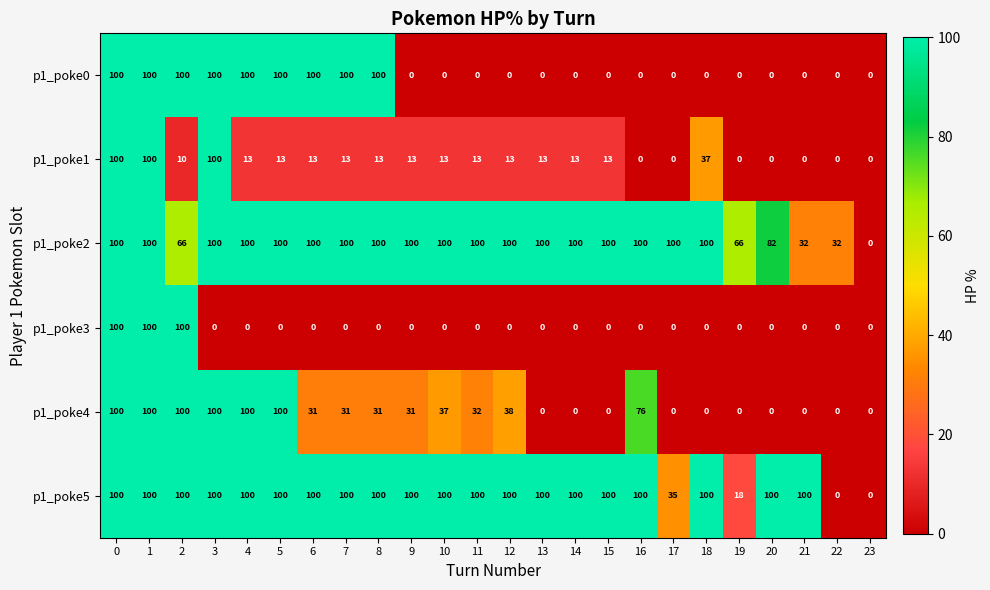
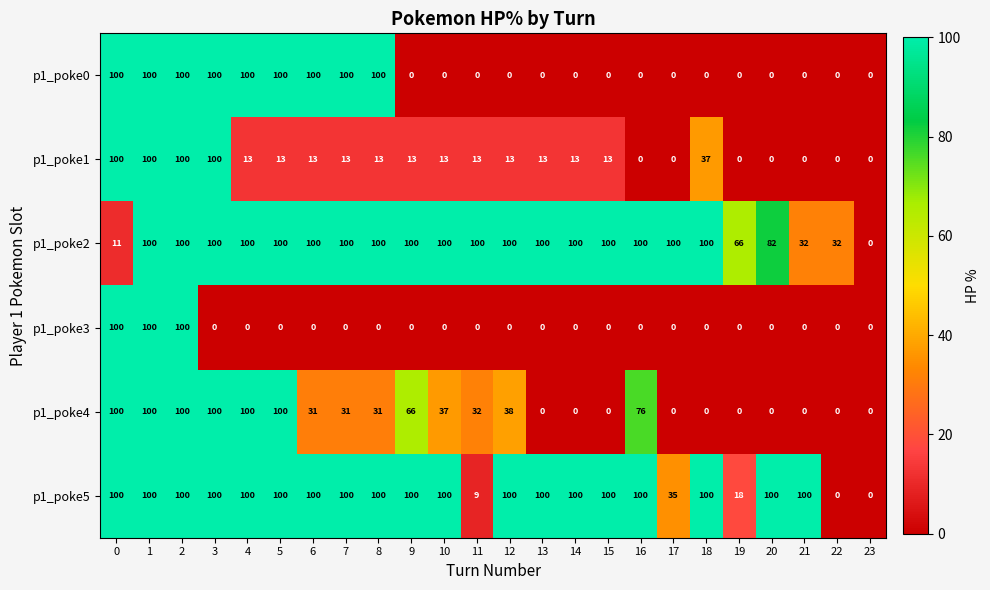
p1_poke1, 2: 10 -> 100
p1_poke2, 0: 100 -> 11
p1_poke2, 2: 66 -> 100
p1_poke4, 9: 31 -> 66
p1_poke5, 11: 100 -> 9
